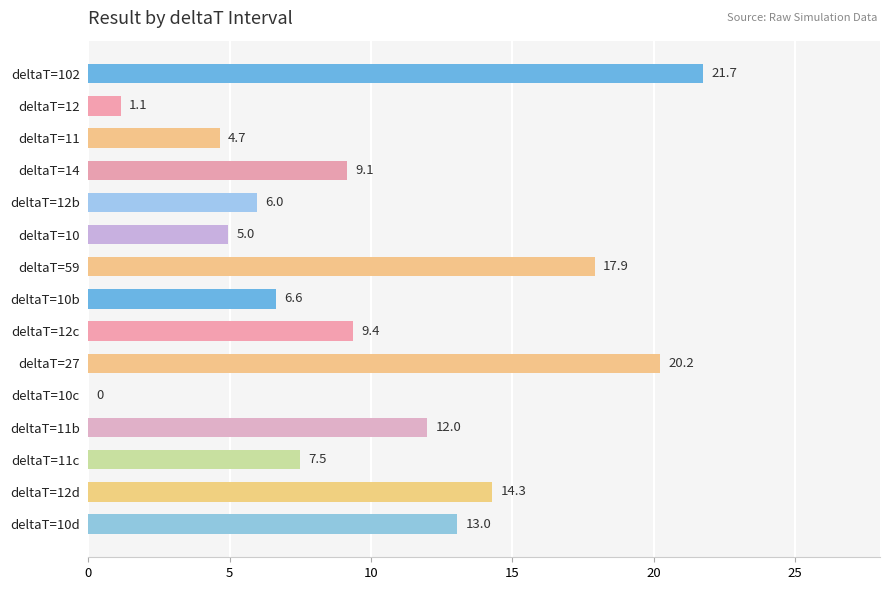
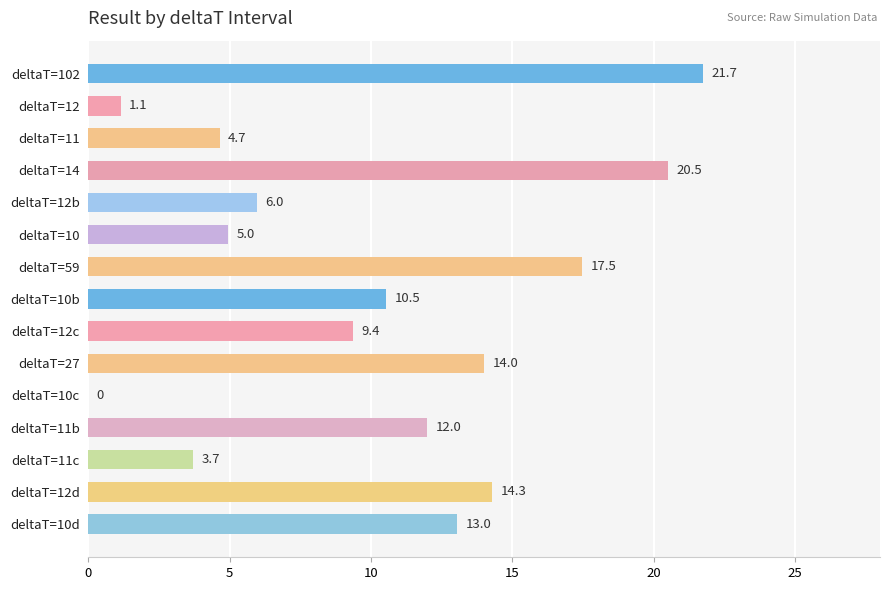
deltaT=14: 9.1 -> 20.5
deltaT=59: 17.9 -> 17.5
deltaT=10b: 6.6 -> 10.5
deltaT=27: 20.2 -> 14.0
deltaT=11c: 7.5 -> 3.7
